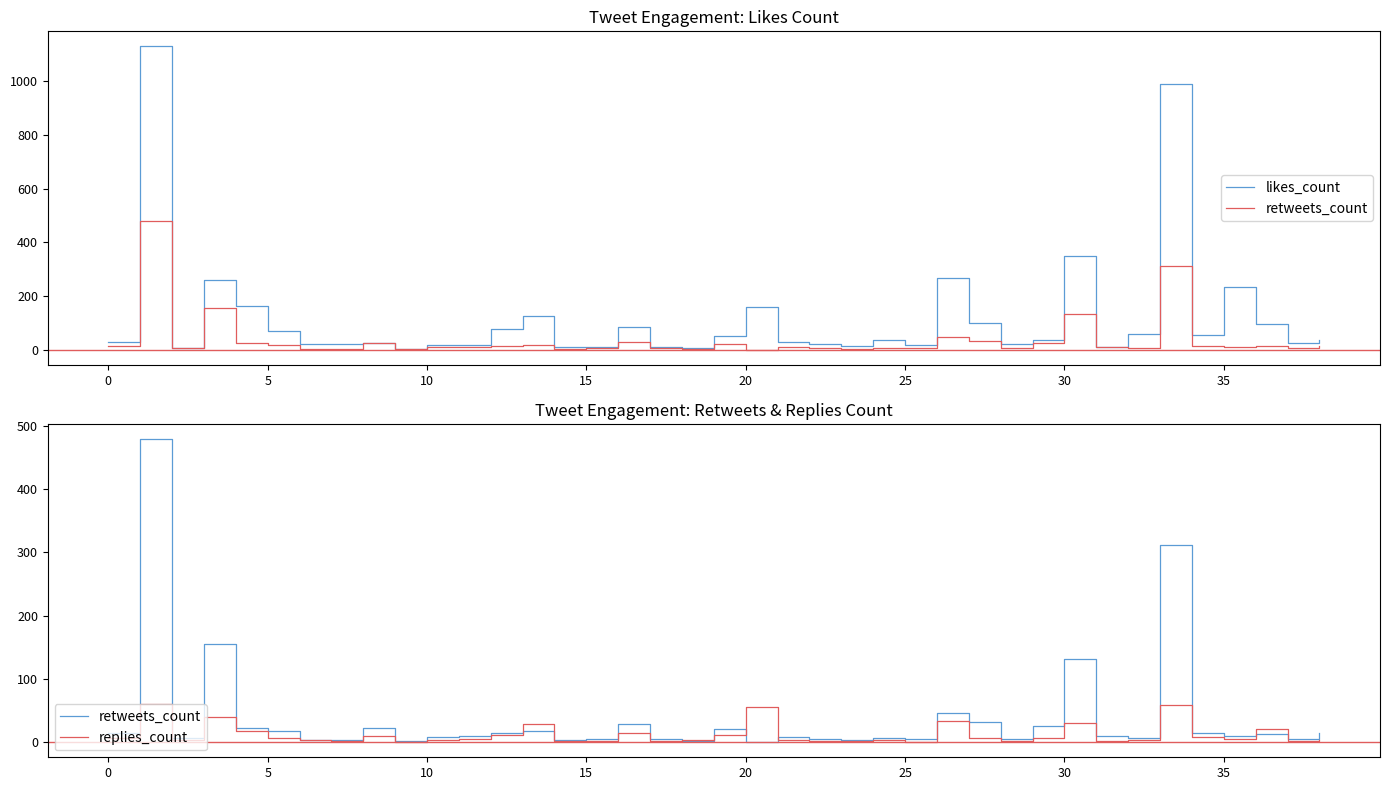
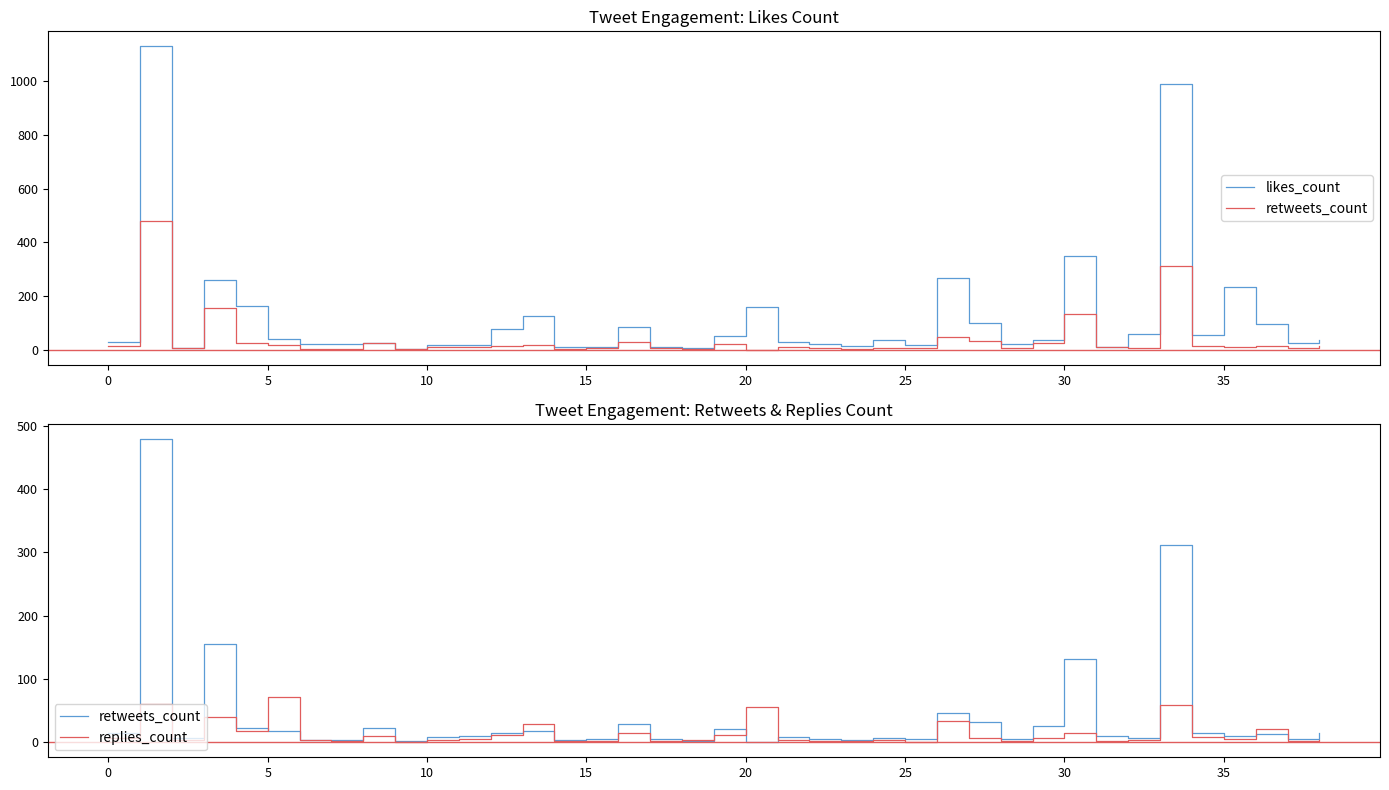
Tweet Engagement: Likes Count, likes_count, 5: 70 -> 40
Tweet Engagement: Retweets & Replies Count, replies_count, 5: 10 -> 70
Tweet Engagement: Retweets & Replies Count, replies_count, 30: 30 -> 10
